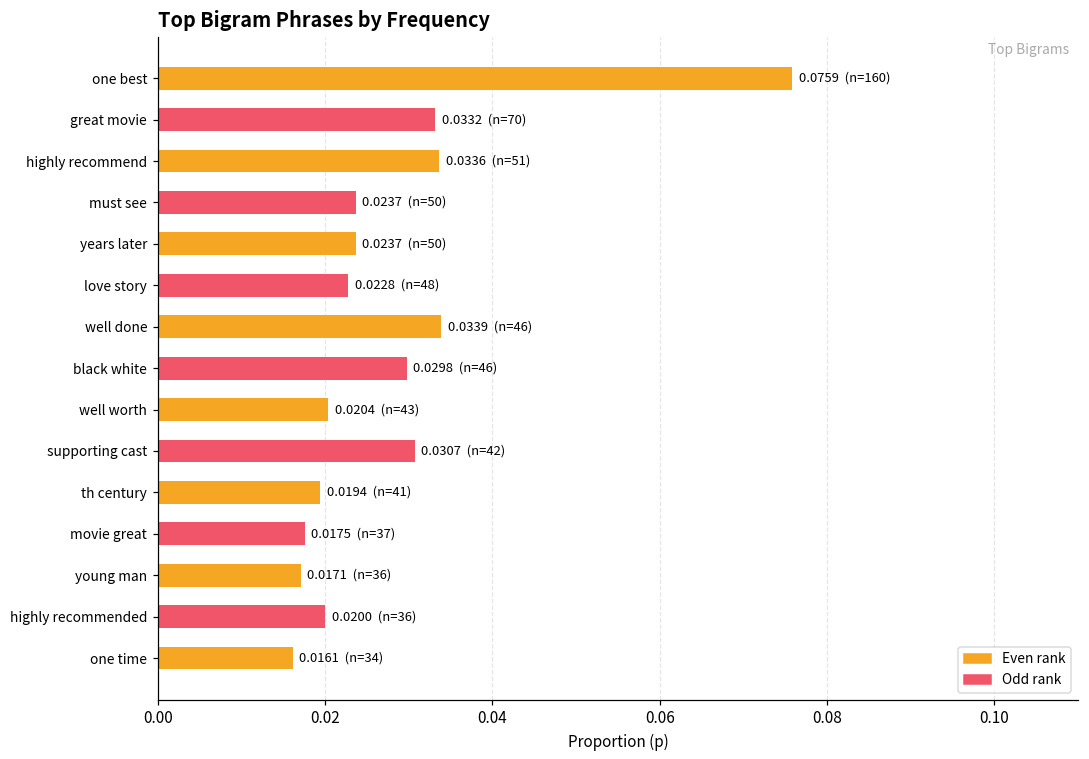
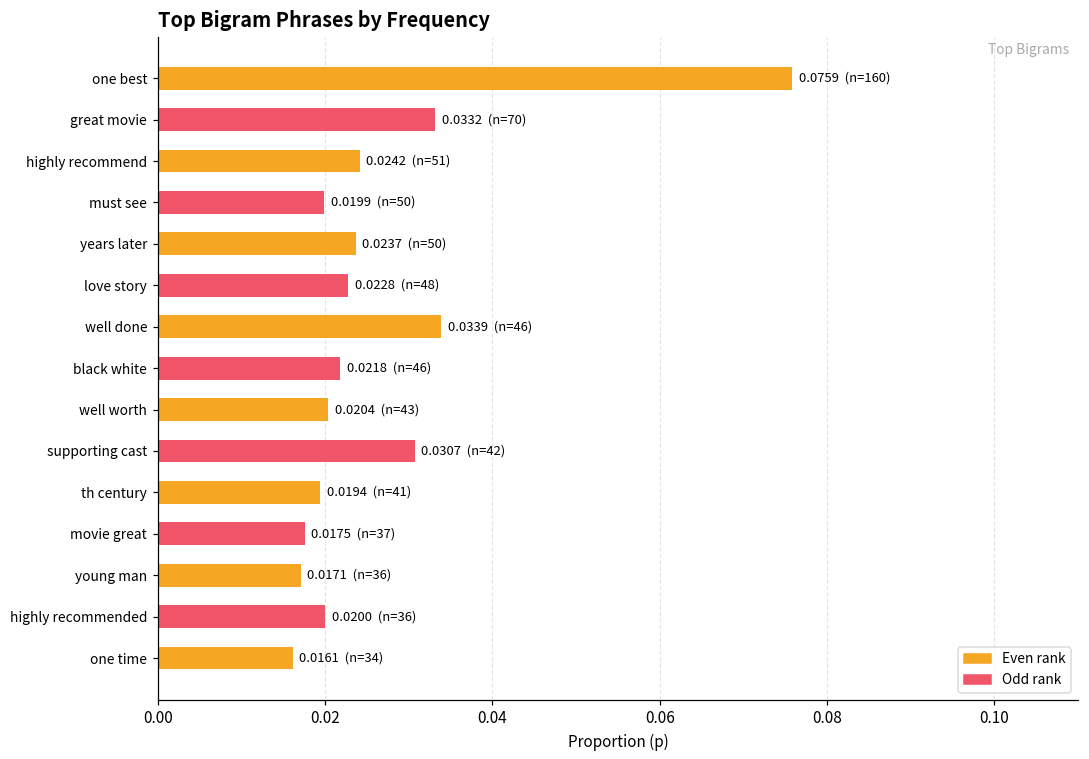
highly recommend: 0.0336 -> 0.0242
must see: 0.0237 -> 0.0199
black white: 0.0298 -> 0.0218
